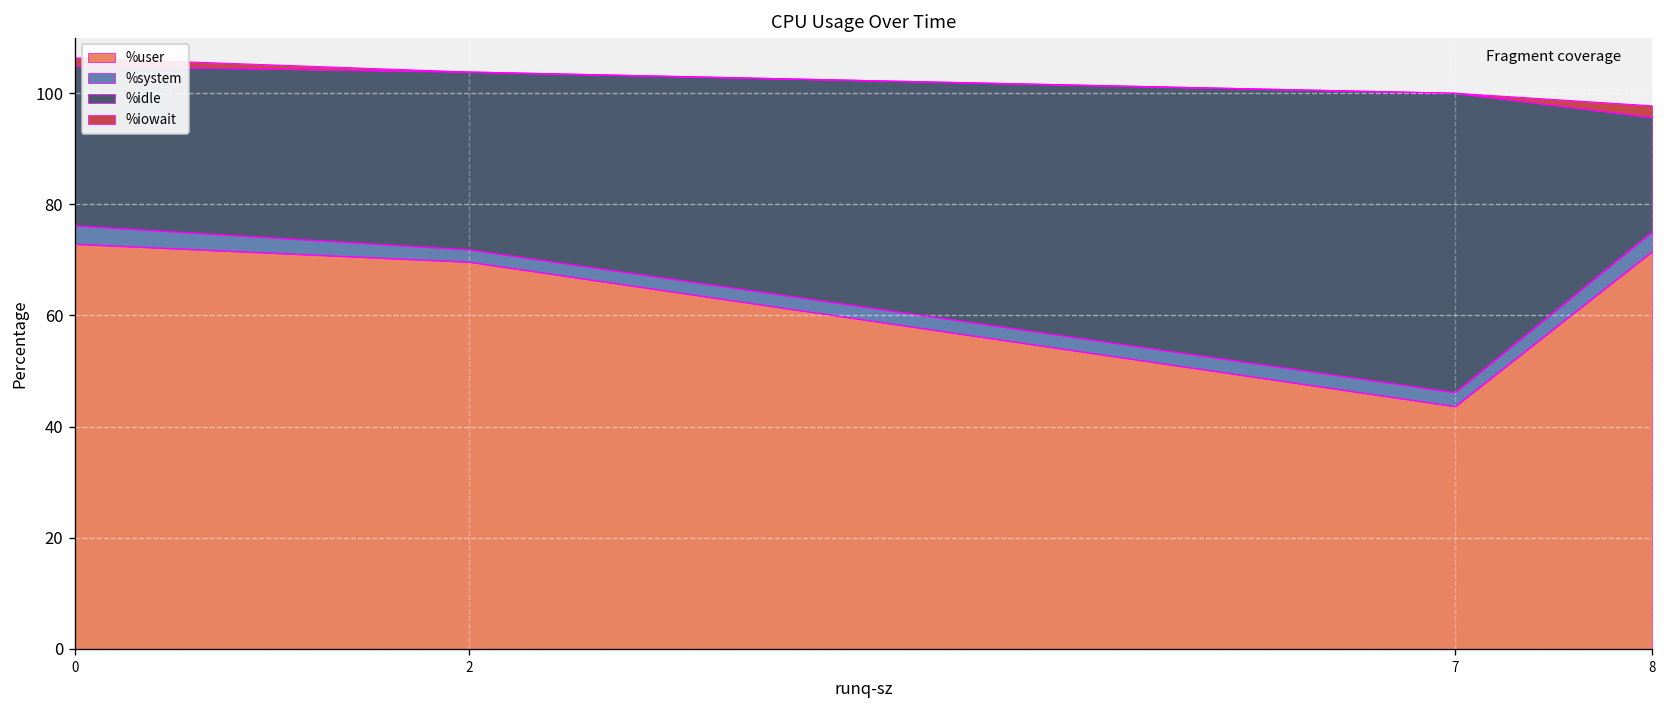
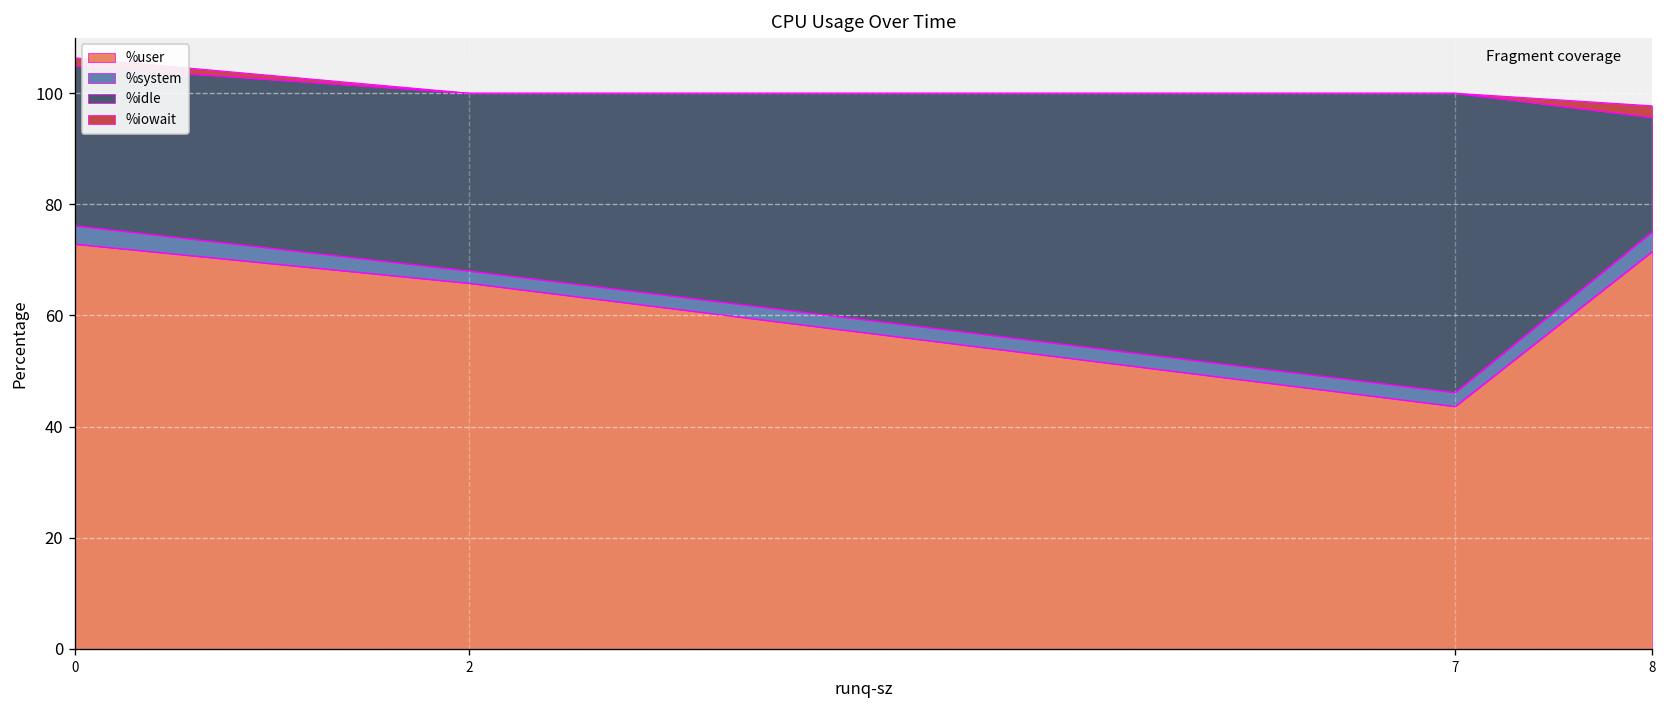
%user, 2: 70 -> 66
